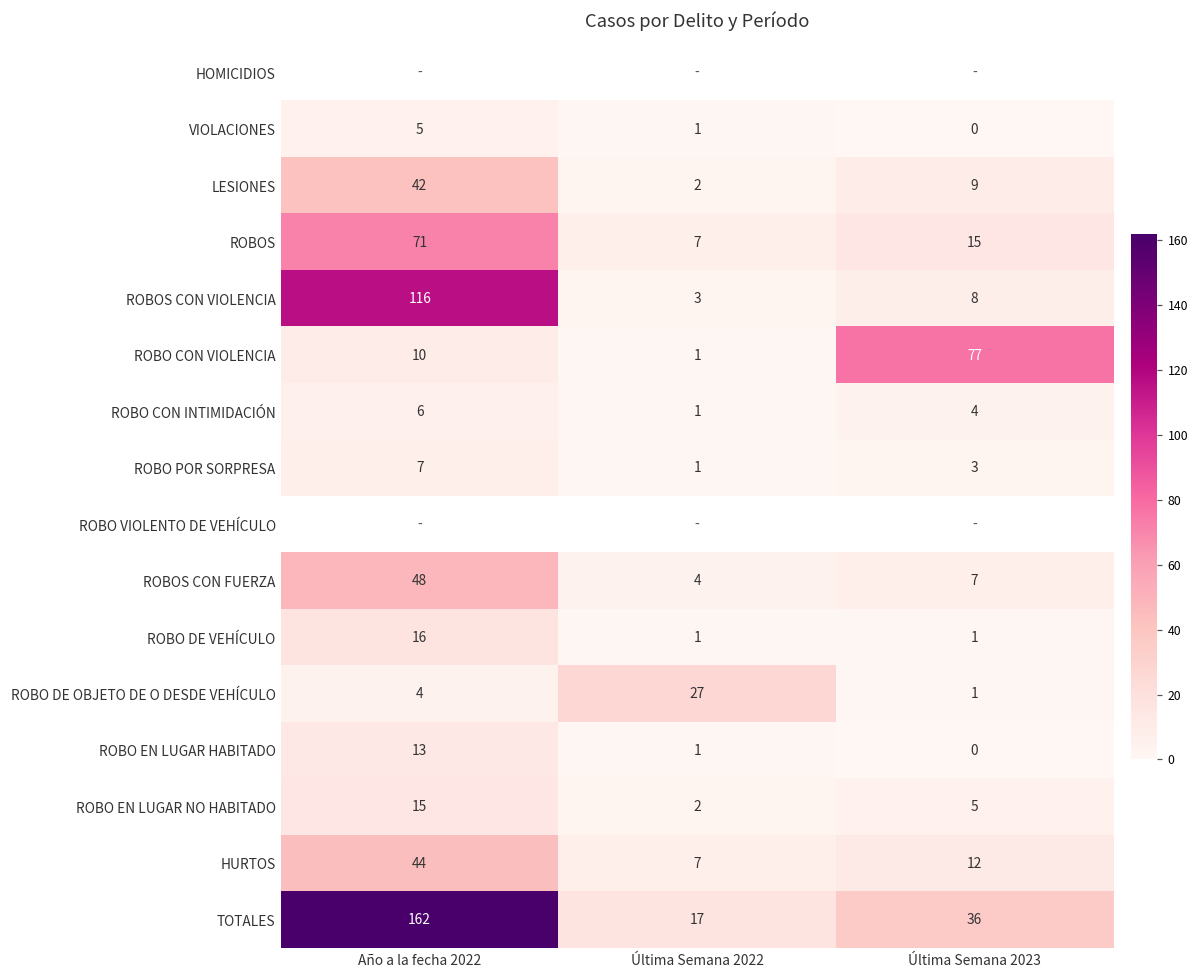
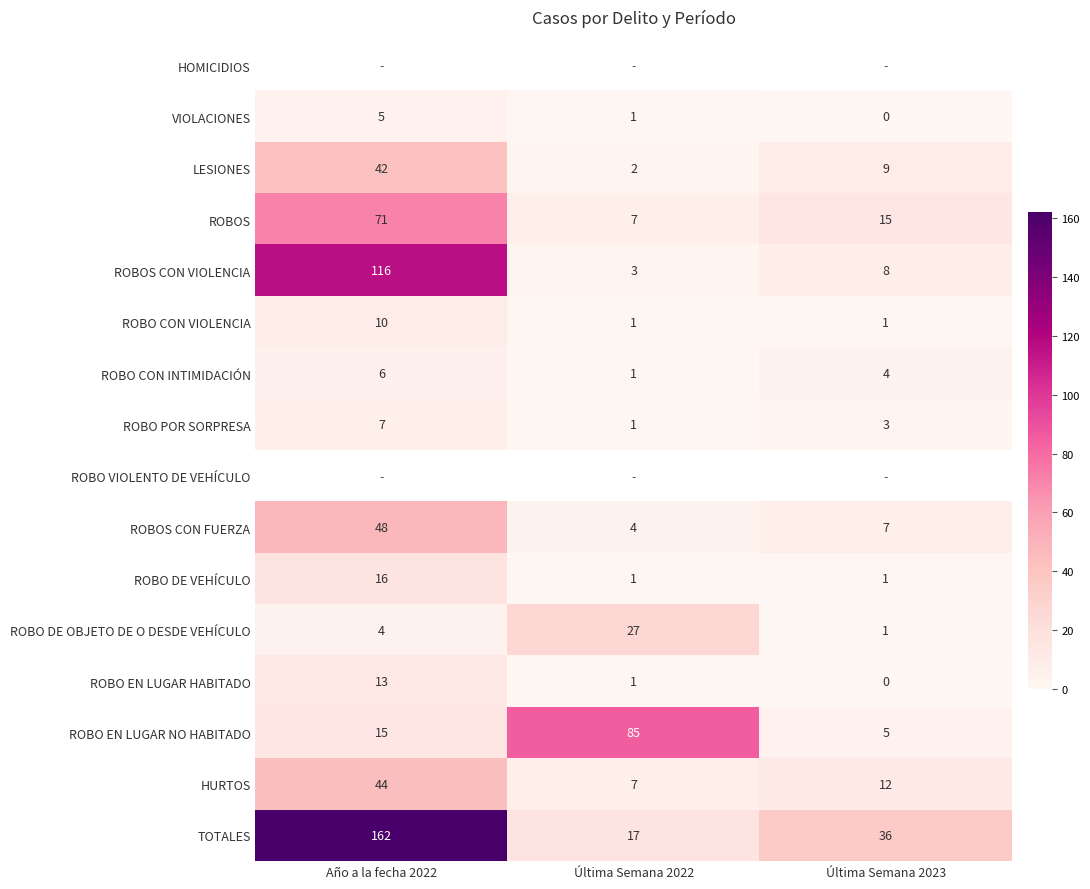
ROBO CON VIOLENCIA, Última Semana 2023: 77 -> 1
ROBO EN LUGAR NO HABITADO, Última Semana 2022: 2 -> 85
